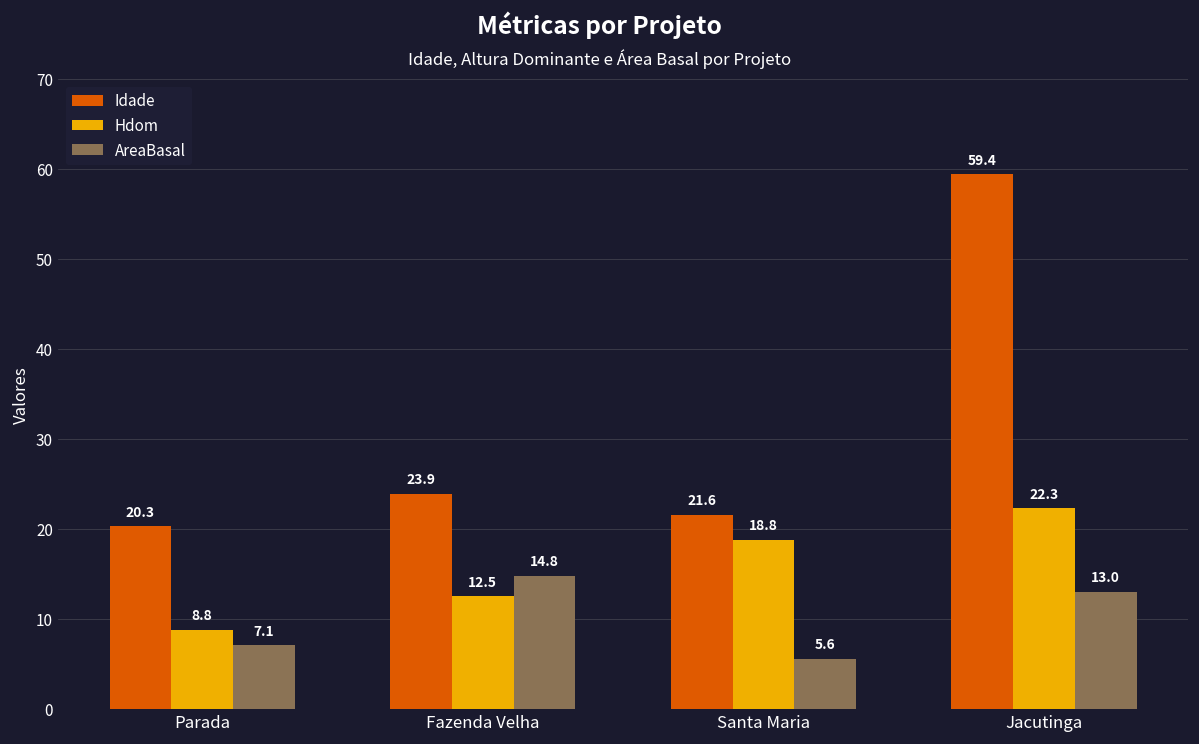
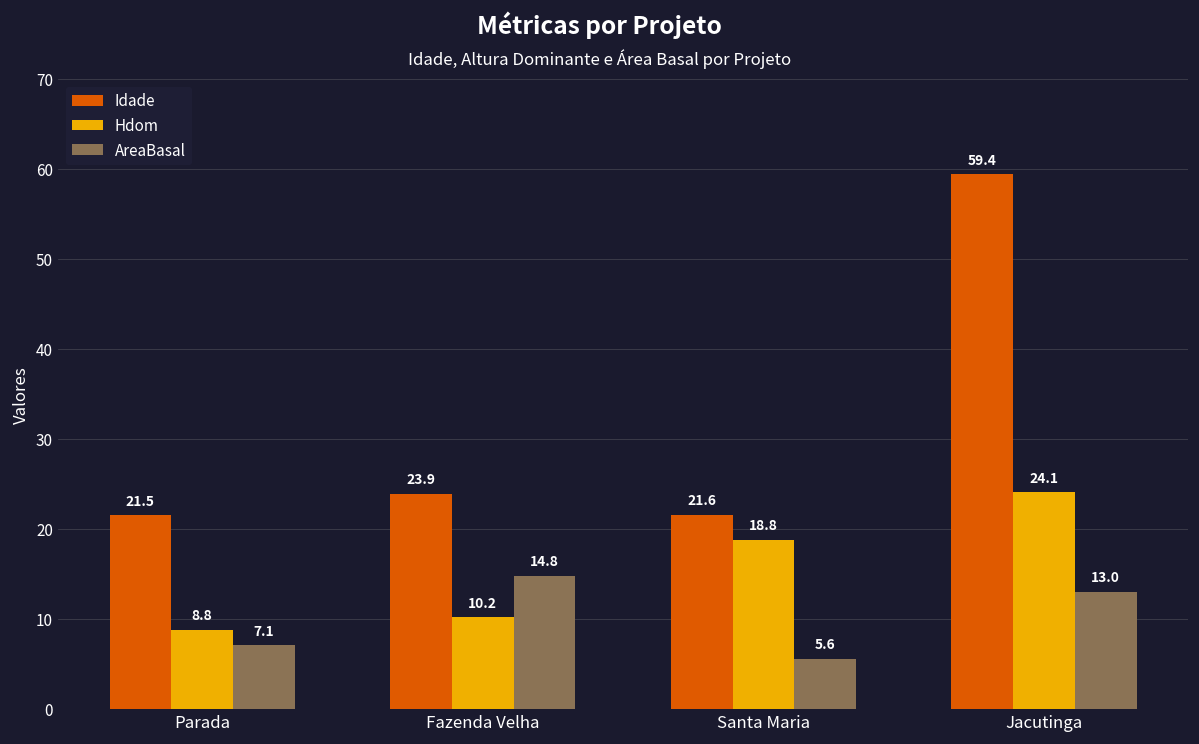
Idade, Parada: 20.3 -> 21.5
Hdom, Fazenda Velha: 12.5 -> 10.2
Hdom, Jacutinga: 22.3 -> 24.1
